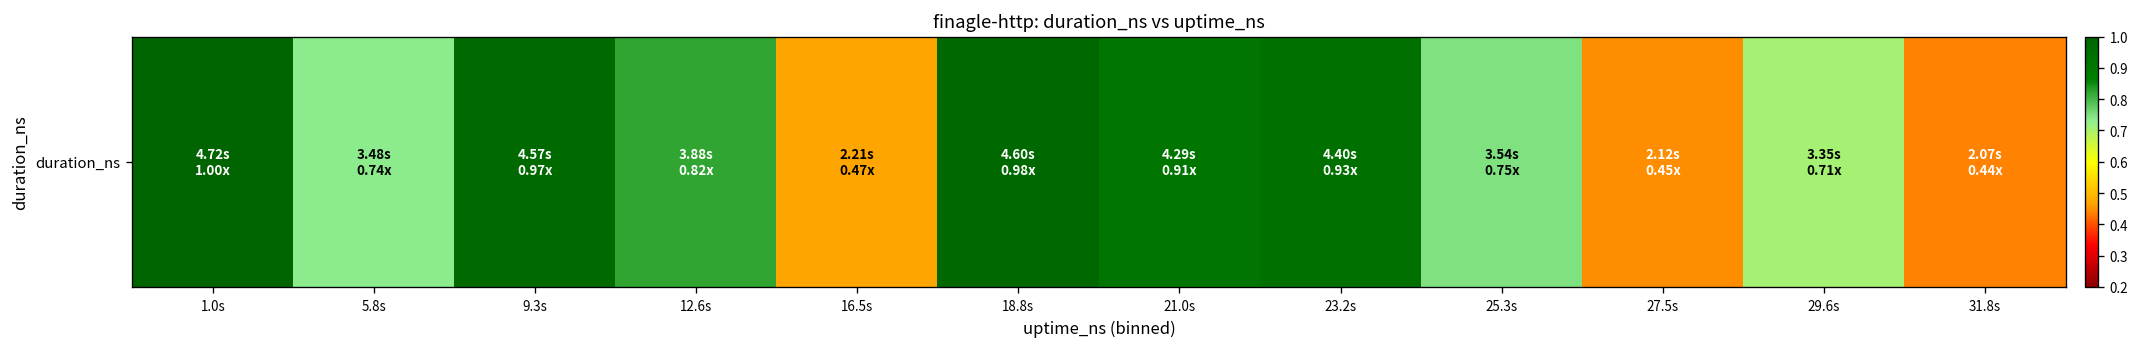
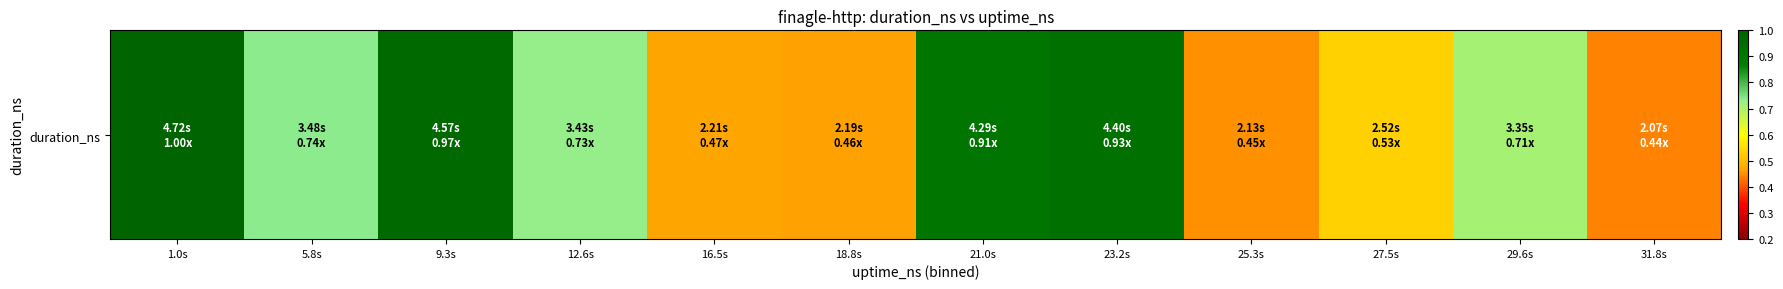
duration_ns, 12.6s: 3.88s 0.82x -> 3.43s 0.73x
duration_ns, 18.8s: 4.60s 0.98x -> 2.19s 0.46x
duration_ns, 25.3s: 3.54s 0.75x -> 2.13s 0.45x
duration_ns, 27.5s: 2.12s 0.45x -> 2.52s 0.53x
